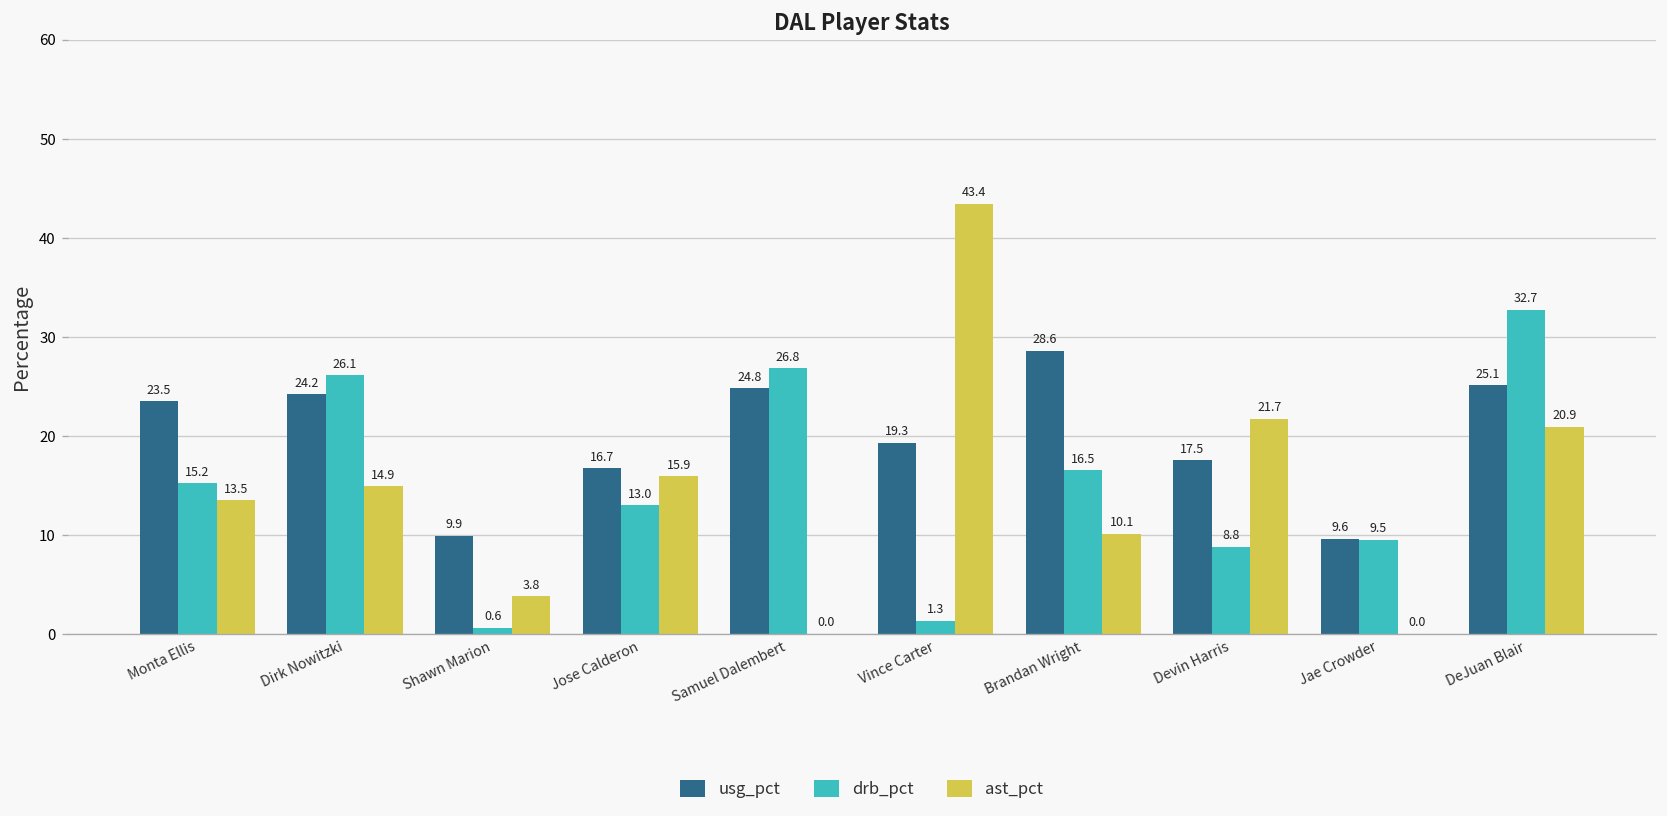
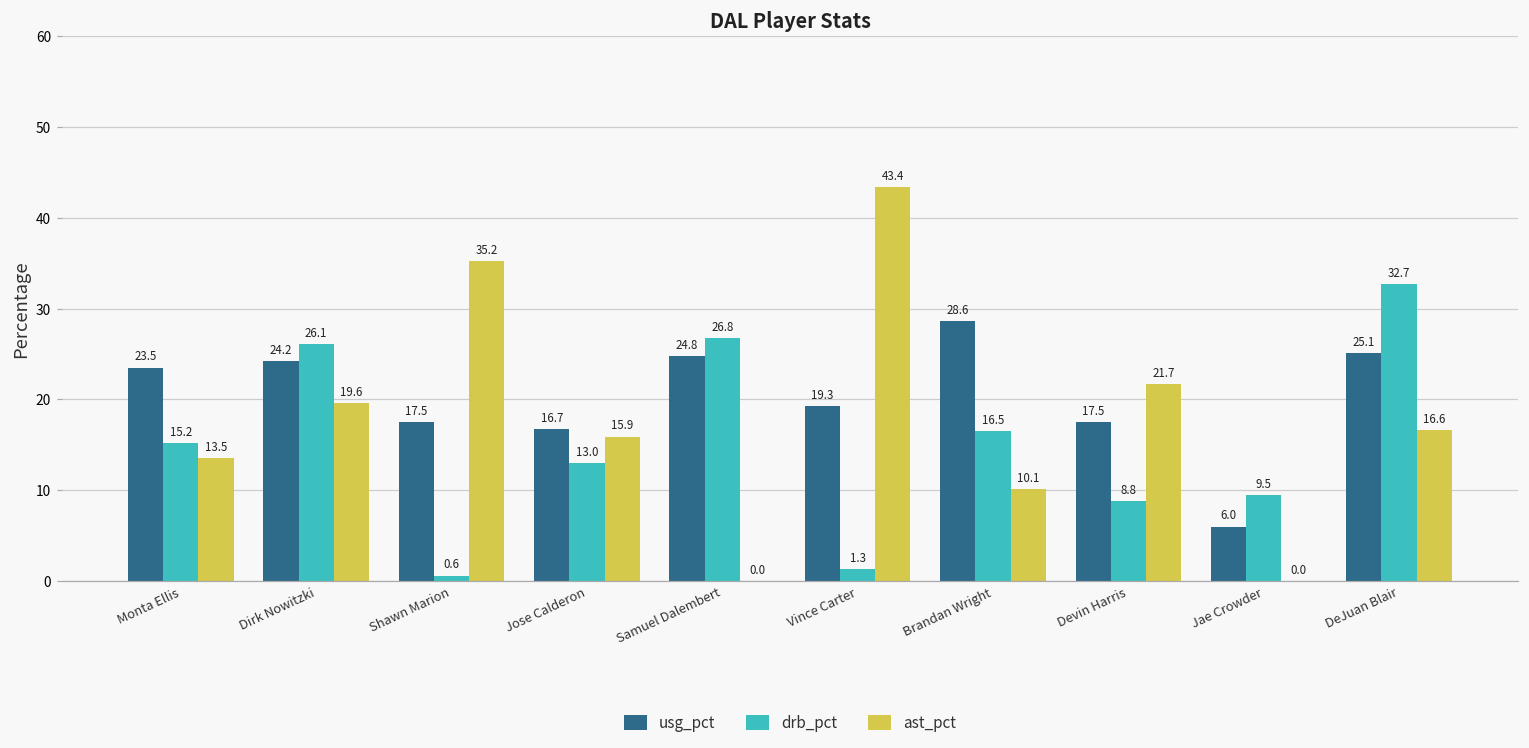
ast_pct, Dirk Nowitzki: 14.9 -> 19.6
usg_pct, Shawn Marion: 9.9 -> 17.5
ast_pct, Shawn Marion: 3.8 -> 35.2
usg_pct, Jae Crowder: 9.6 -> 6.0
ast_pct, DeJuan Blair: 20.9 -> 16.6
